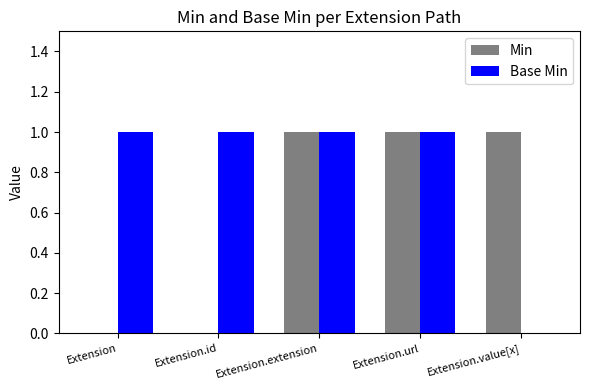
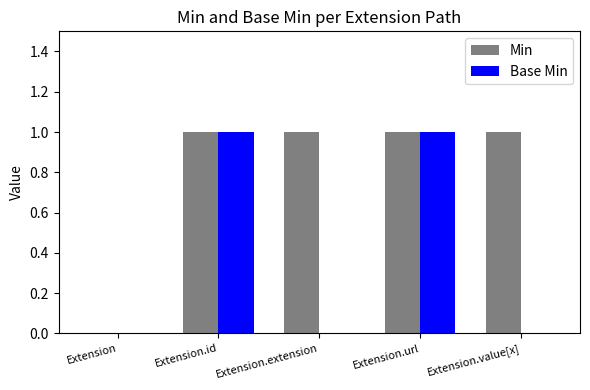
Base Min, Extension: 1 -> 0
Min, Extension.id: 0 -> 1
Base Min, Extension.extension: 1 -> 0
